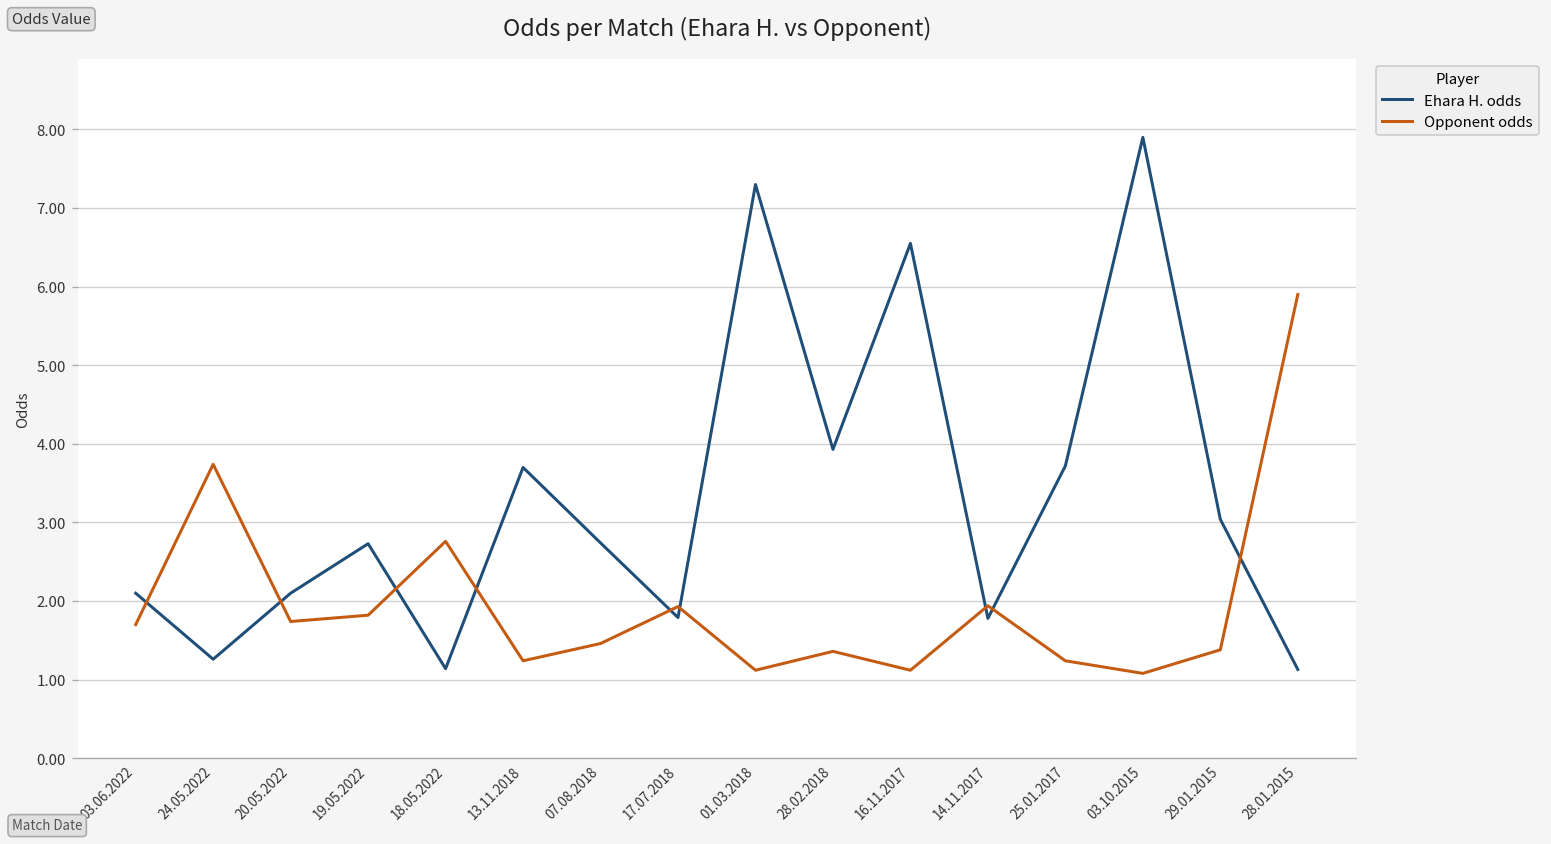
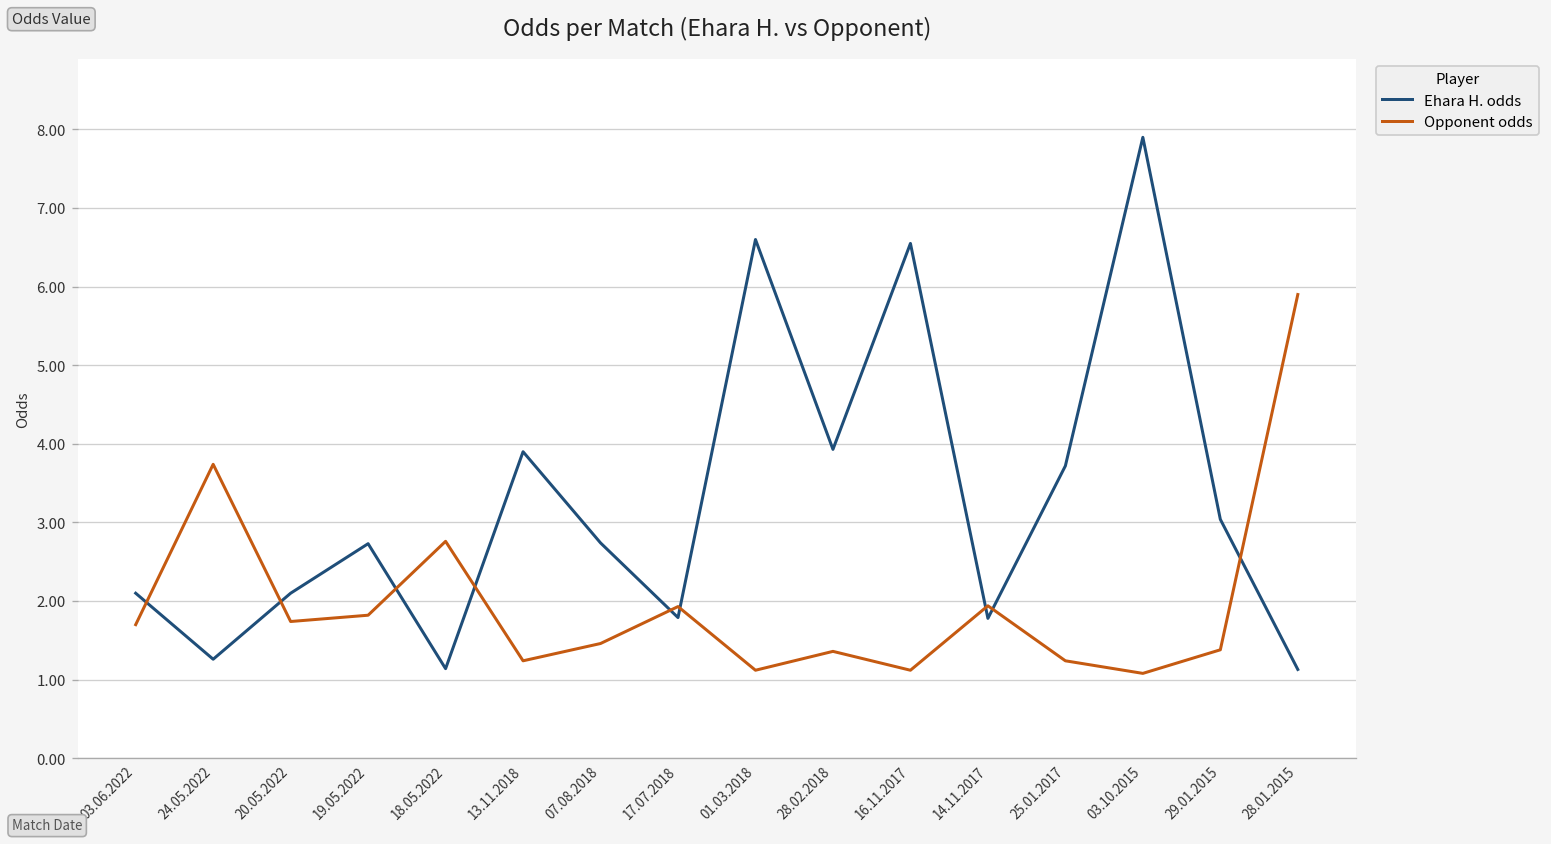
Ehara H. odds, 13.11.2018: 3.7 -> 3.9
Ehara H. odds, 01.03.2018: 7.3 -> 6.6
